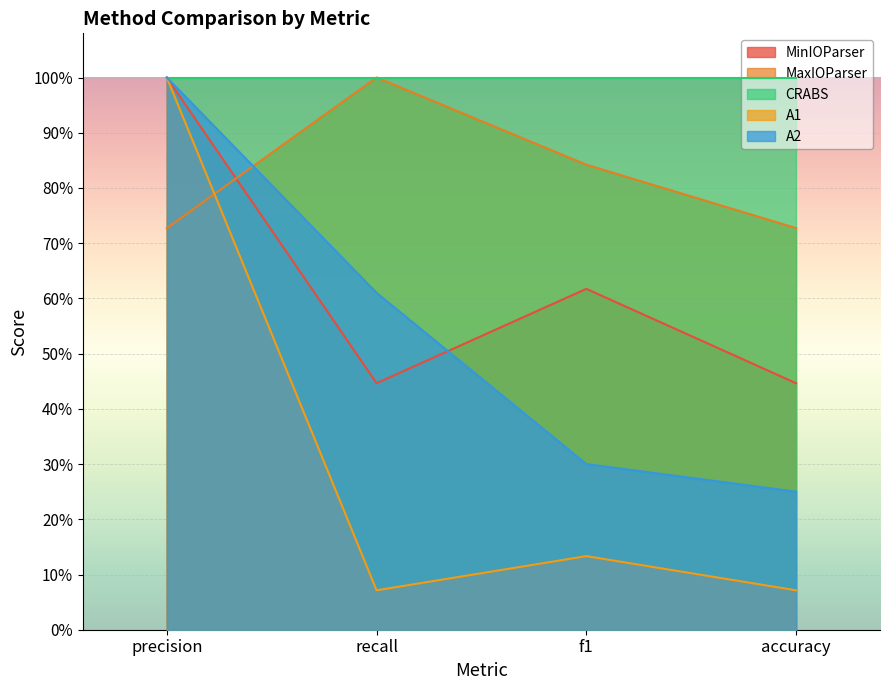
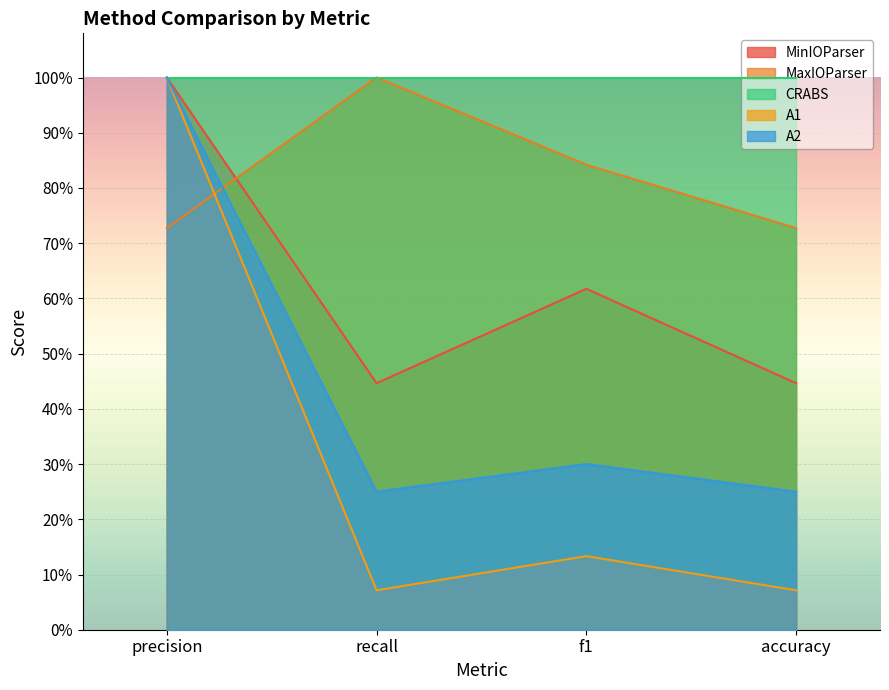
A2, recall: 61% -> 25%
